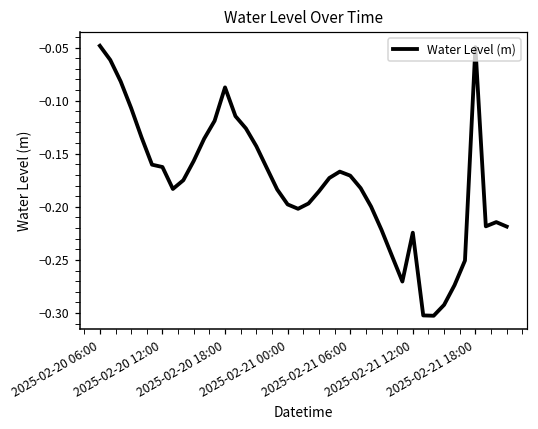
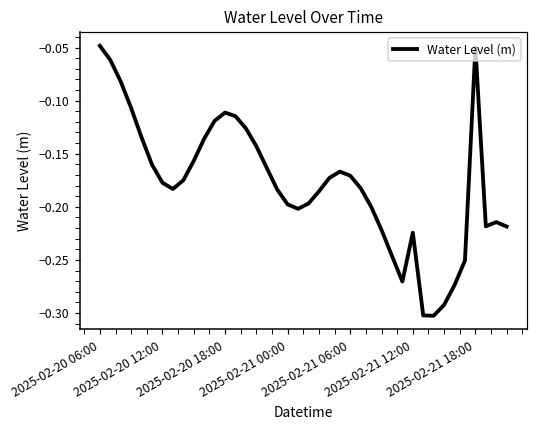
2025-02-20 12:00: -0.16 -> -0.18
2025-02-20 18:00: -0.09 -> -0.11
